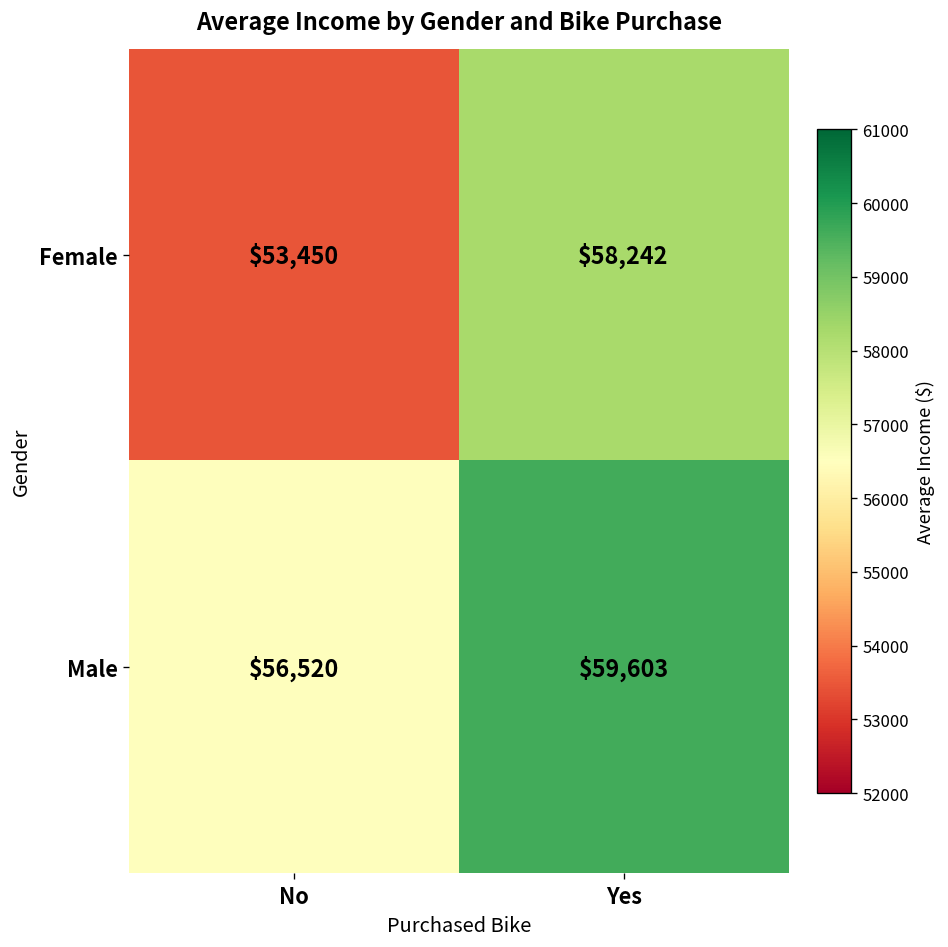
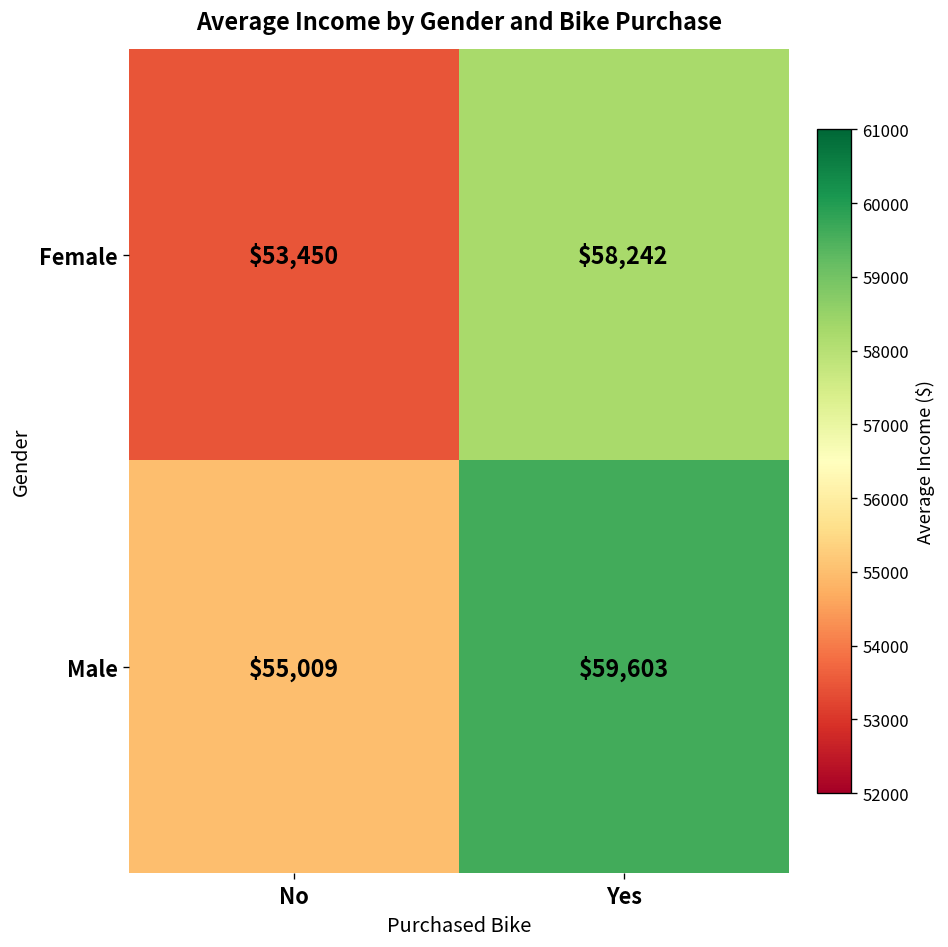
Male, No: $56,520 -> $55,009
